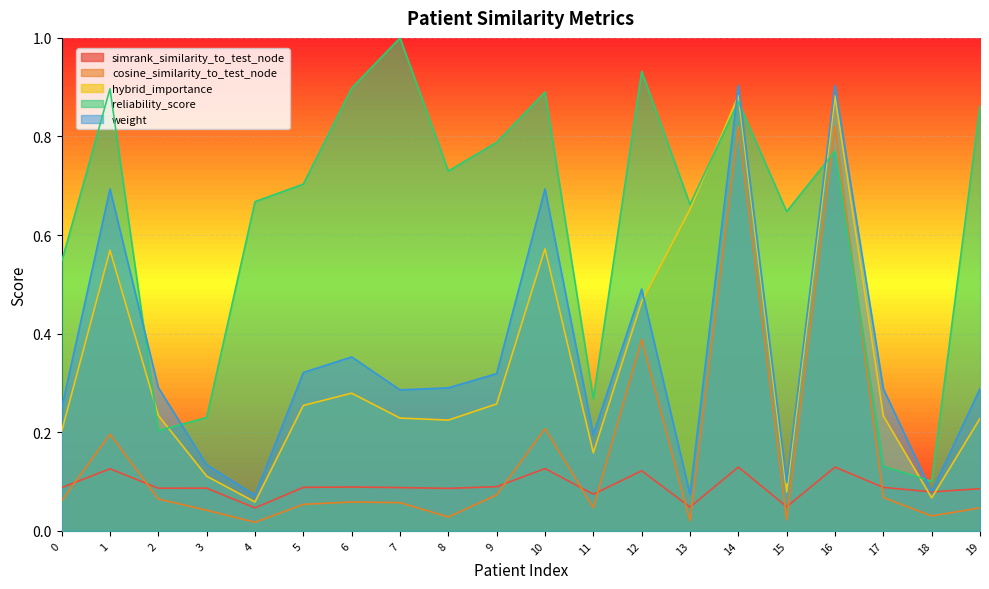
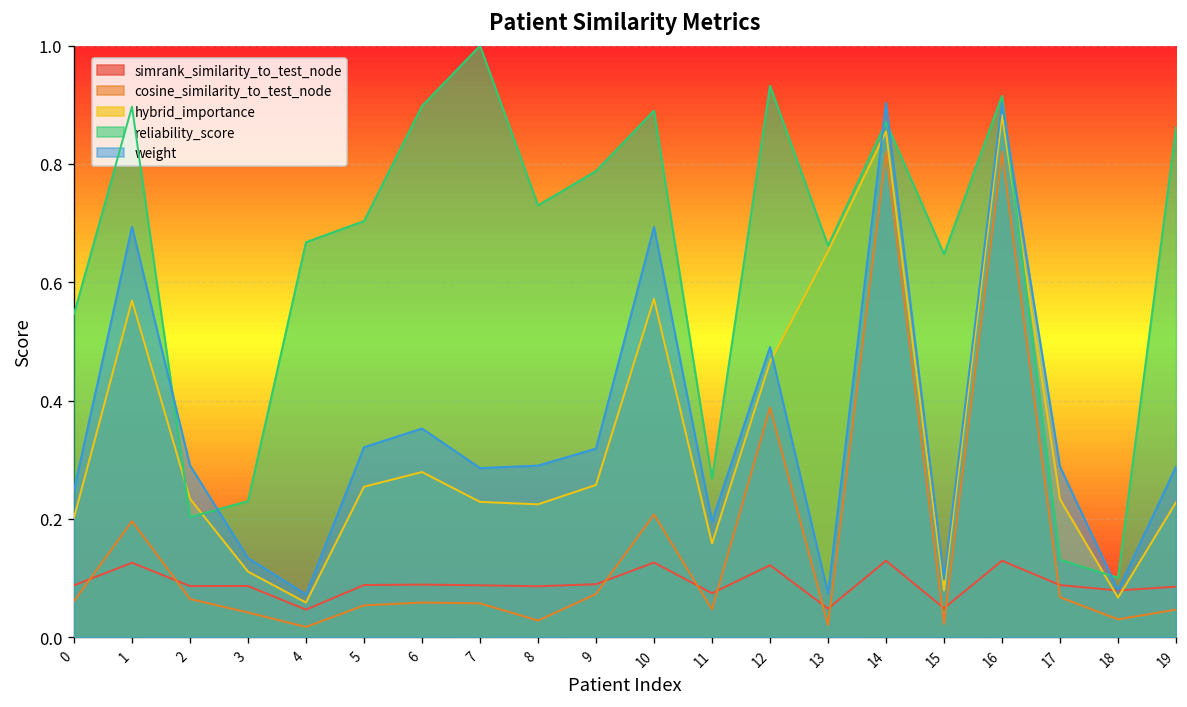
hybrid_importance, 14: 0.88 -> 0.85
reliability_score, 16: 0.77 -> 0.92
